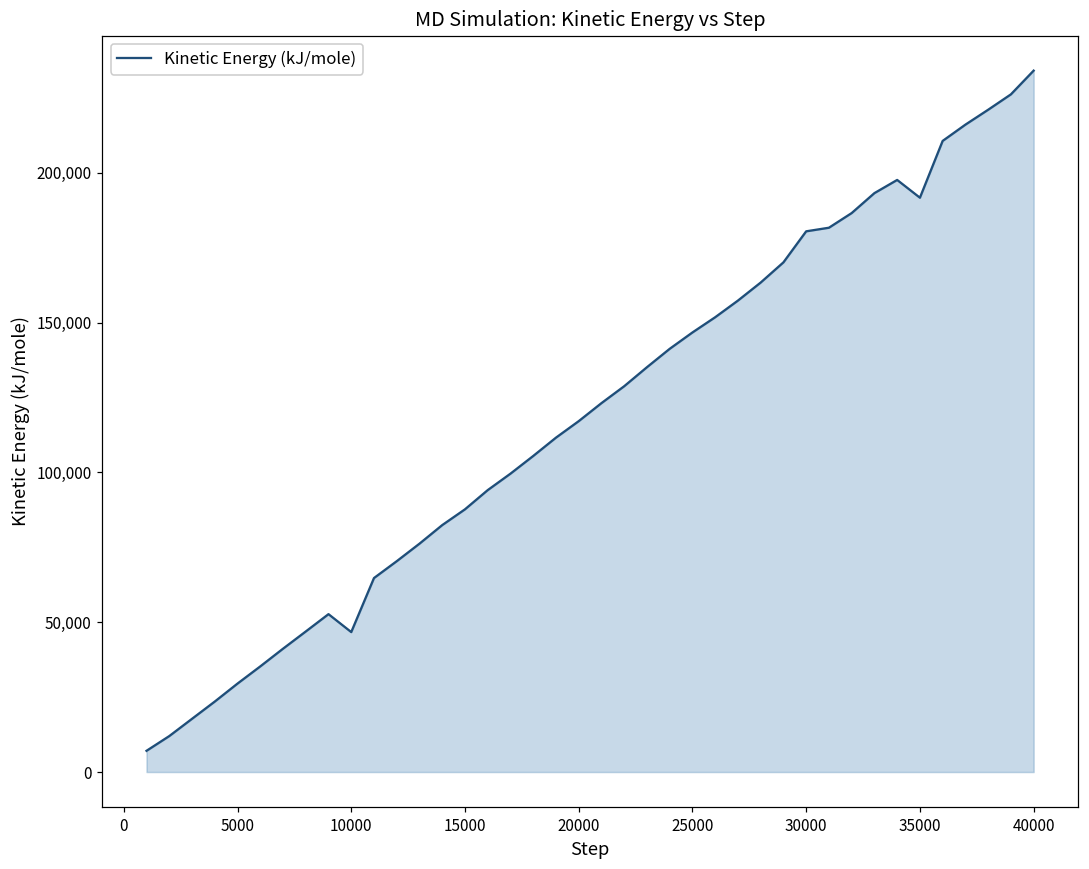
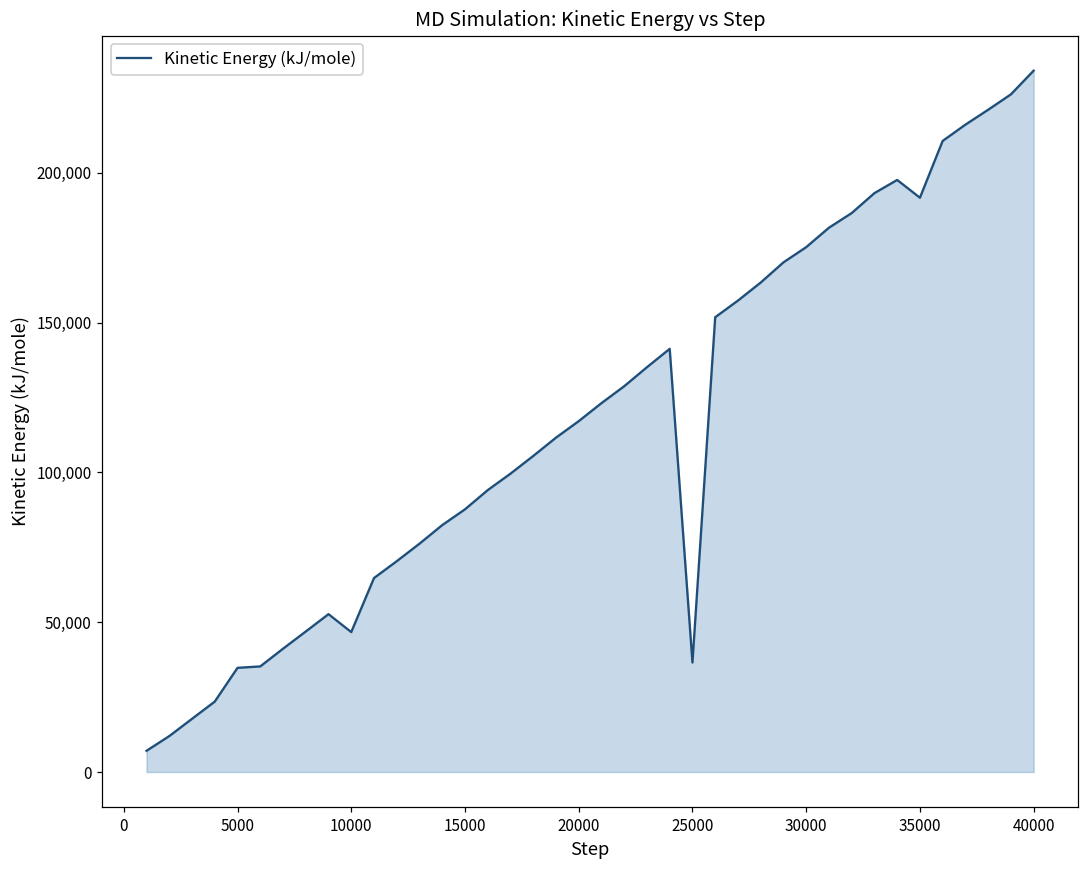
5000: 30,000 -> 35,000
25000: 147,000 -> 37,000
30000: 180,000 -> 175,000
